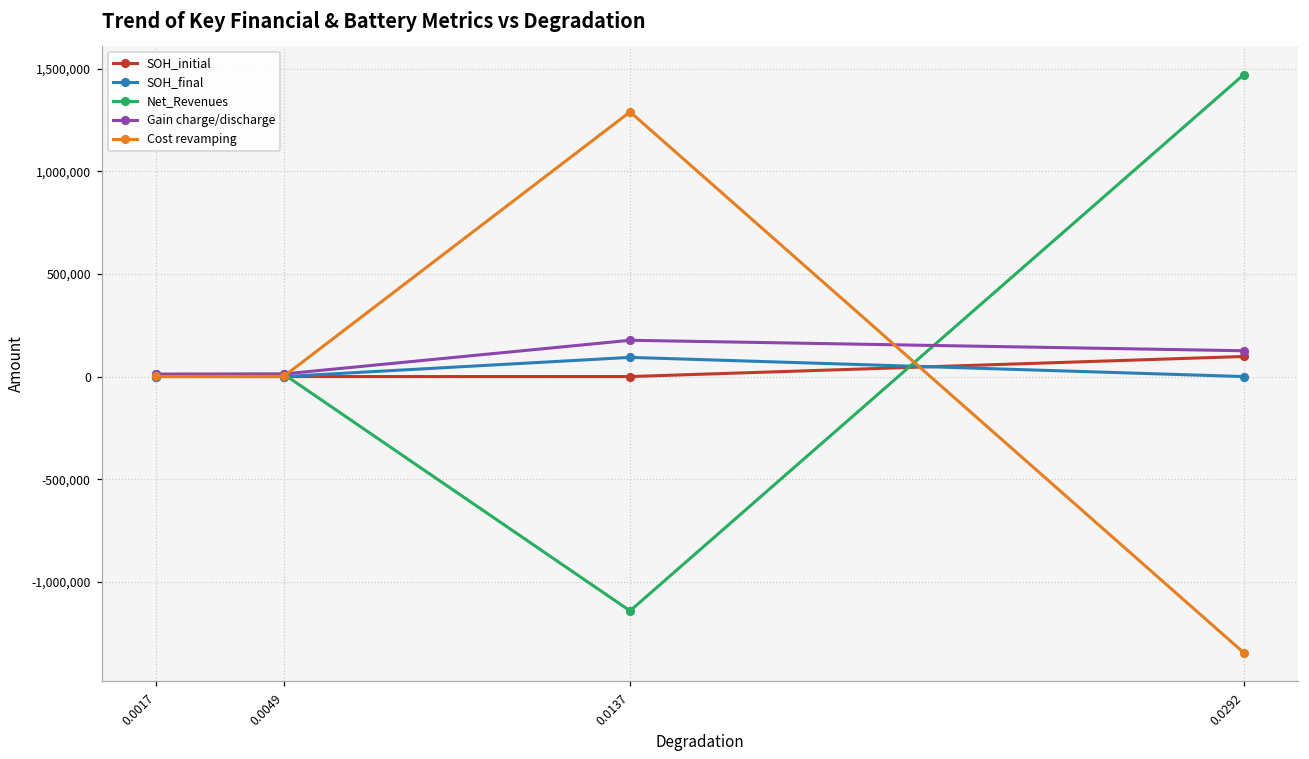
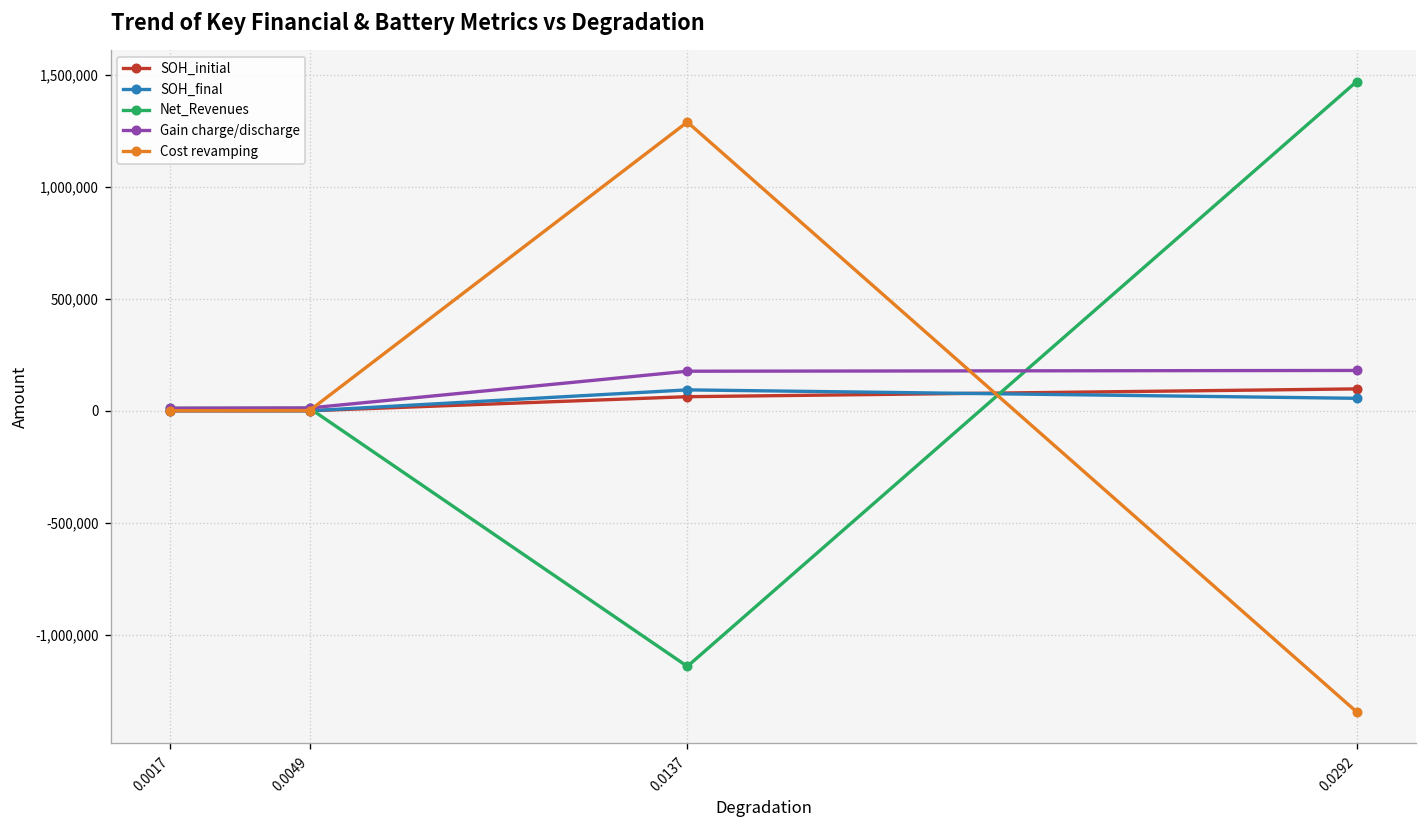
SOH_initial, 0.0137: 0 -> 60,000
SOH_final, 0.0292: 0 -> 60,000
Gain charge/discharge, 0.0292: 130,000 -> 180,000
